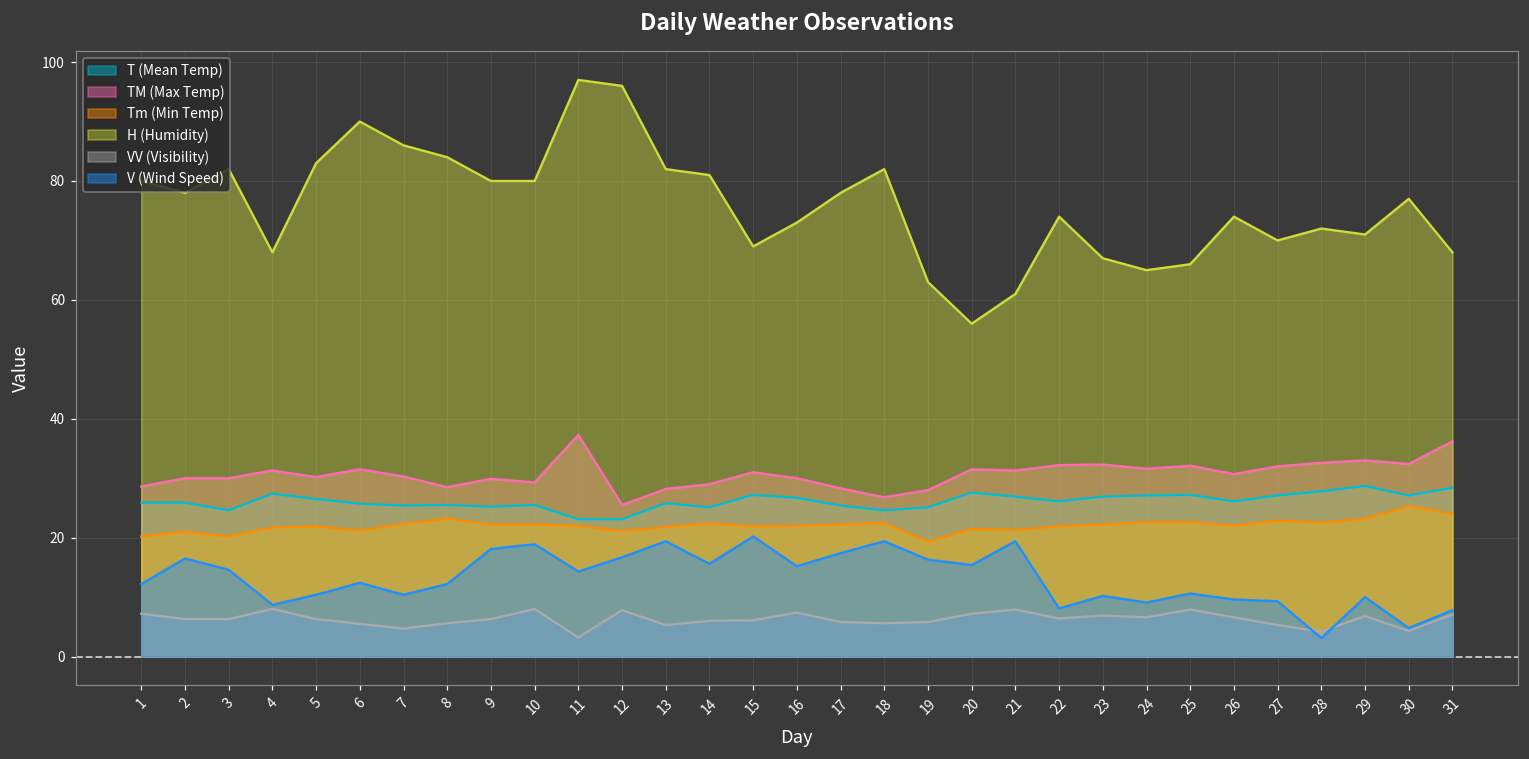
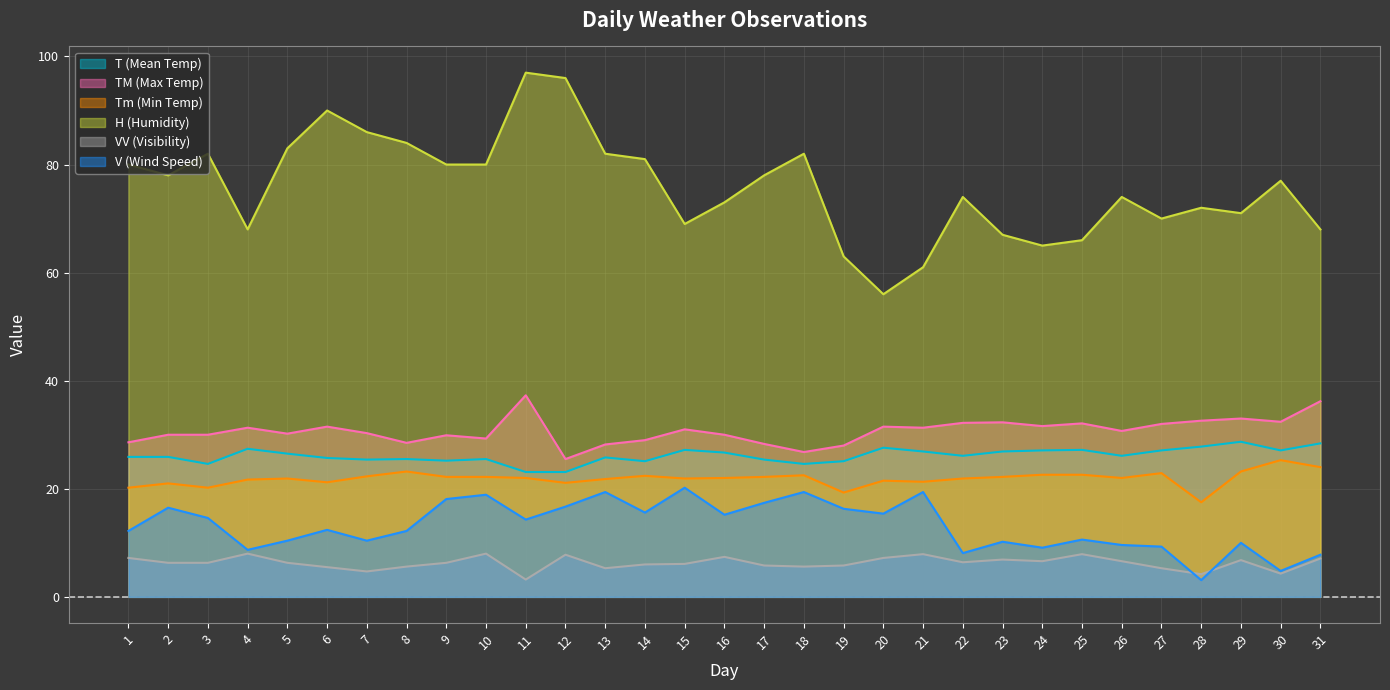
Tm (Min Temp), 28: 23 -> 18
